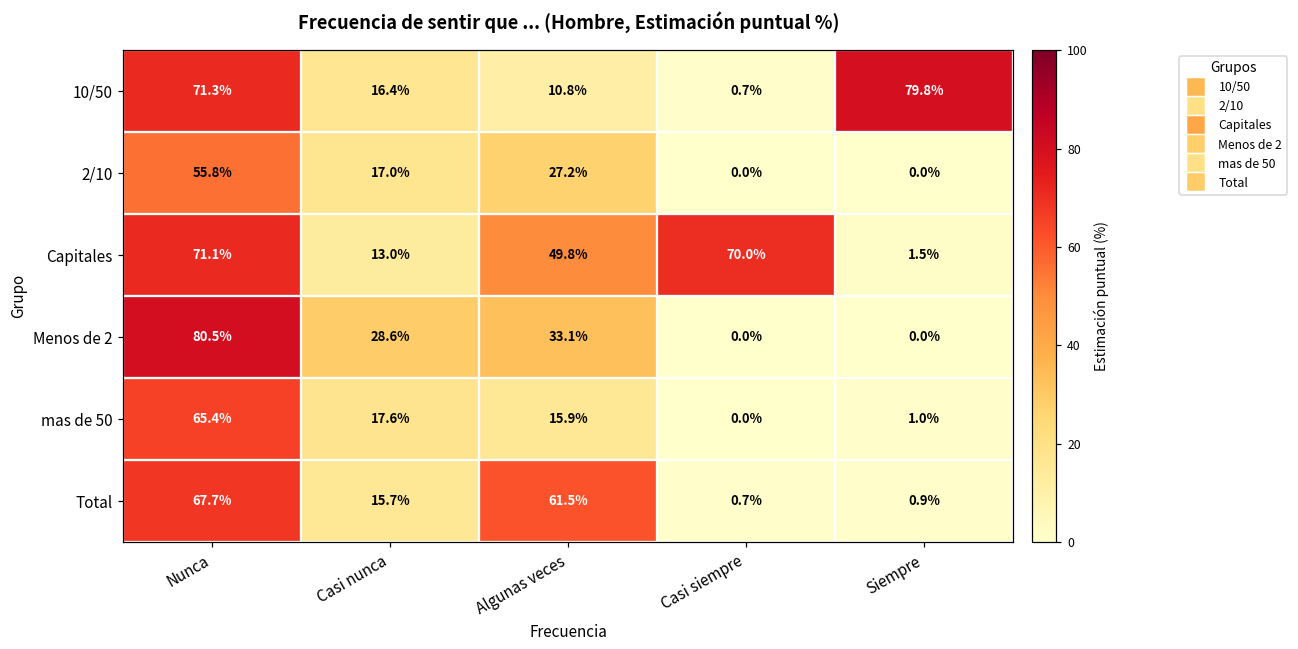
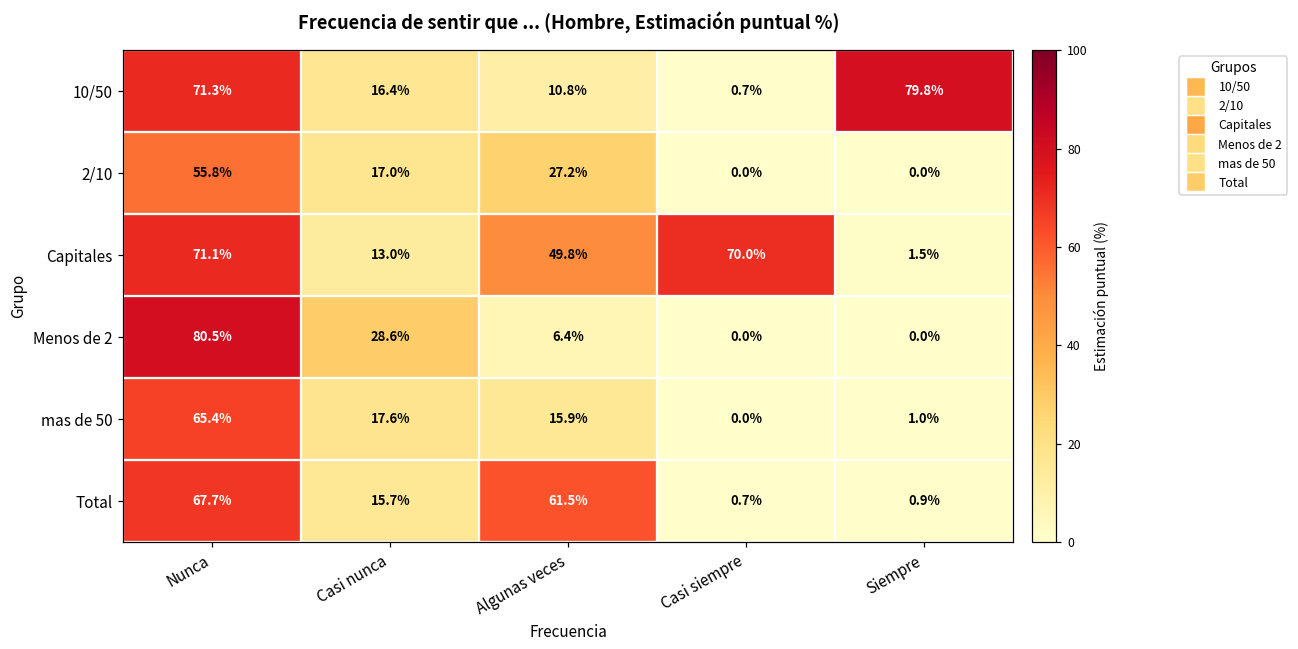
Menos de 2, Algunas veces: 33.1% -> 6.4%
